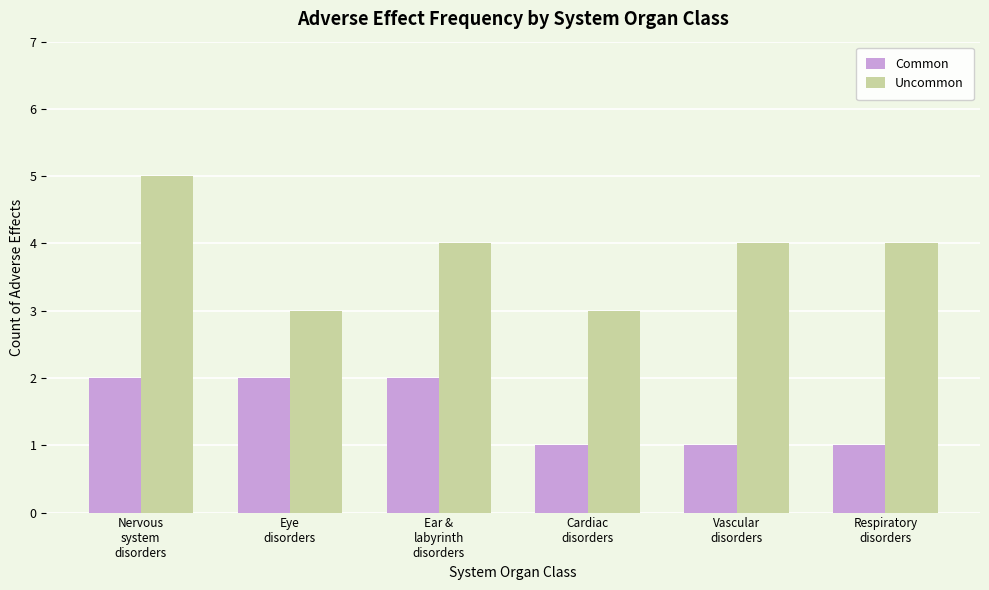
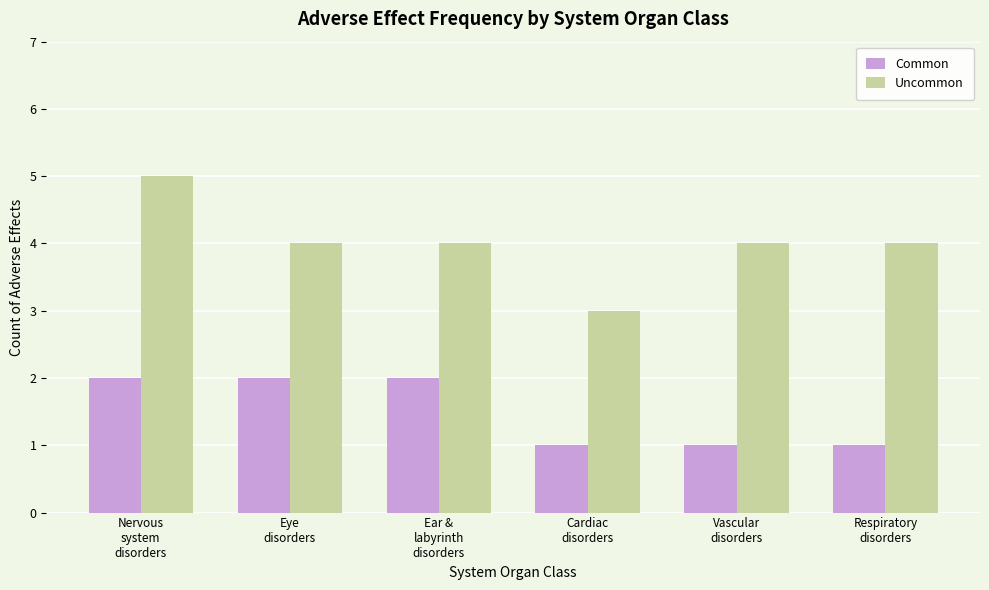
Uncommon, Eye disorders: 3 -> 4
